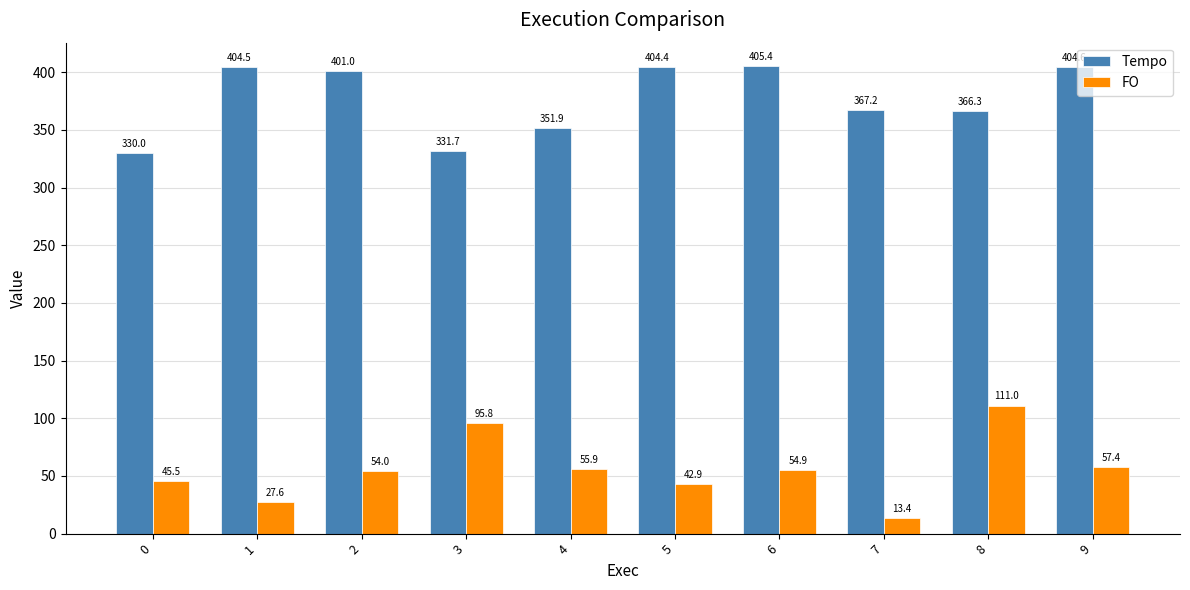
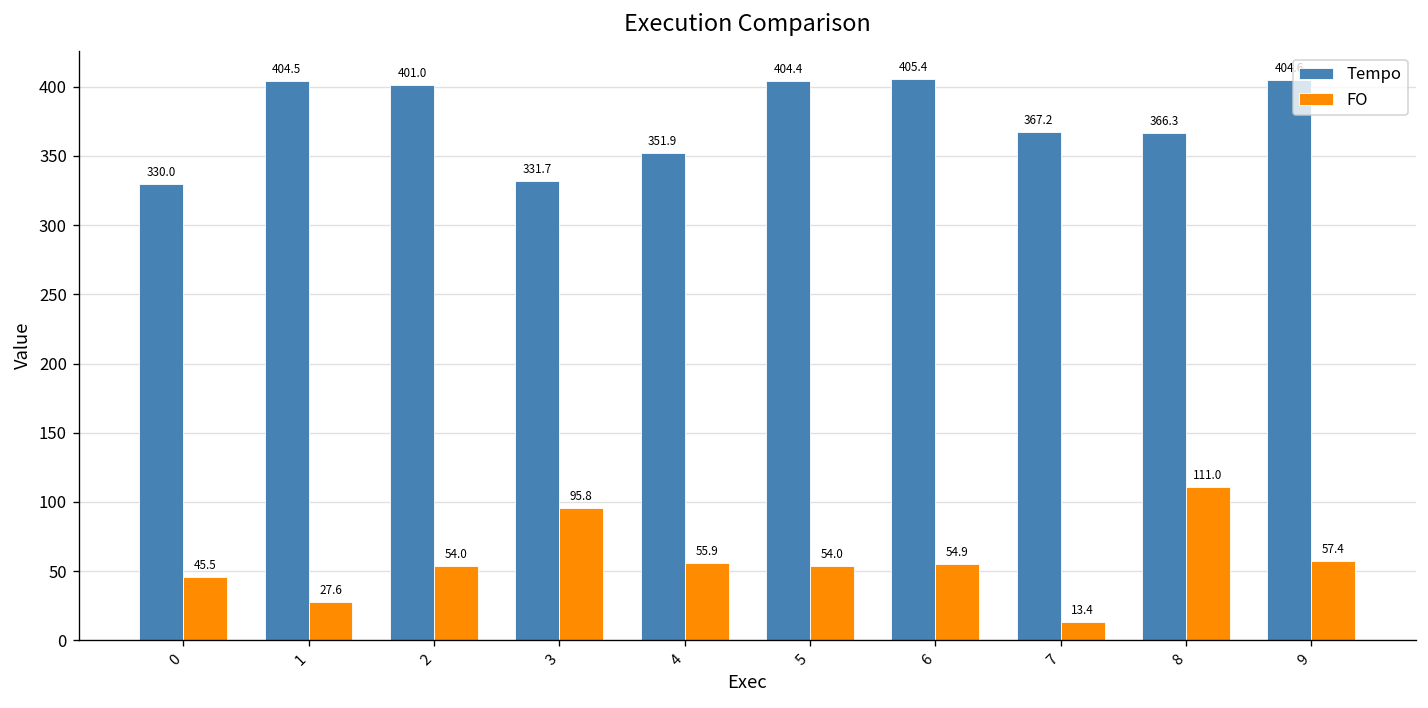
FO, 5: 42.9 -> 54.0
